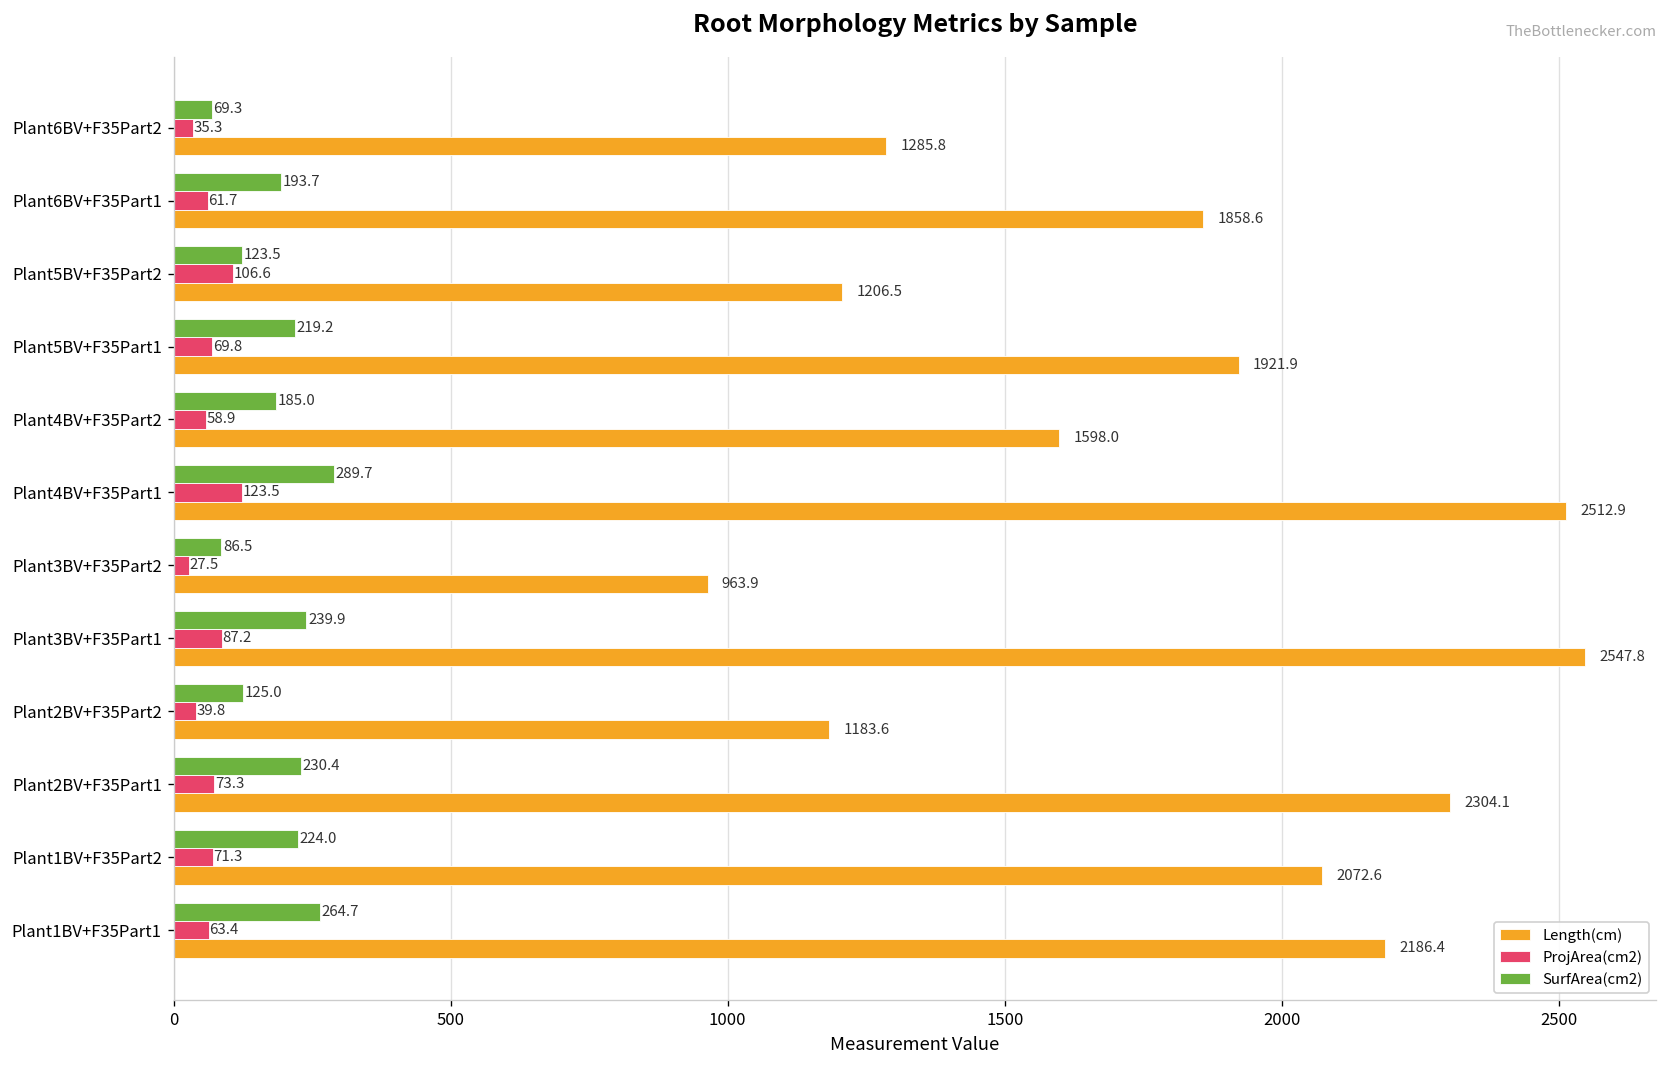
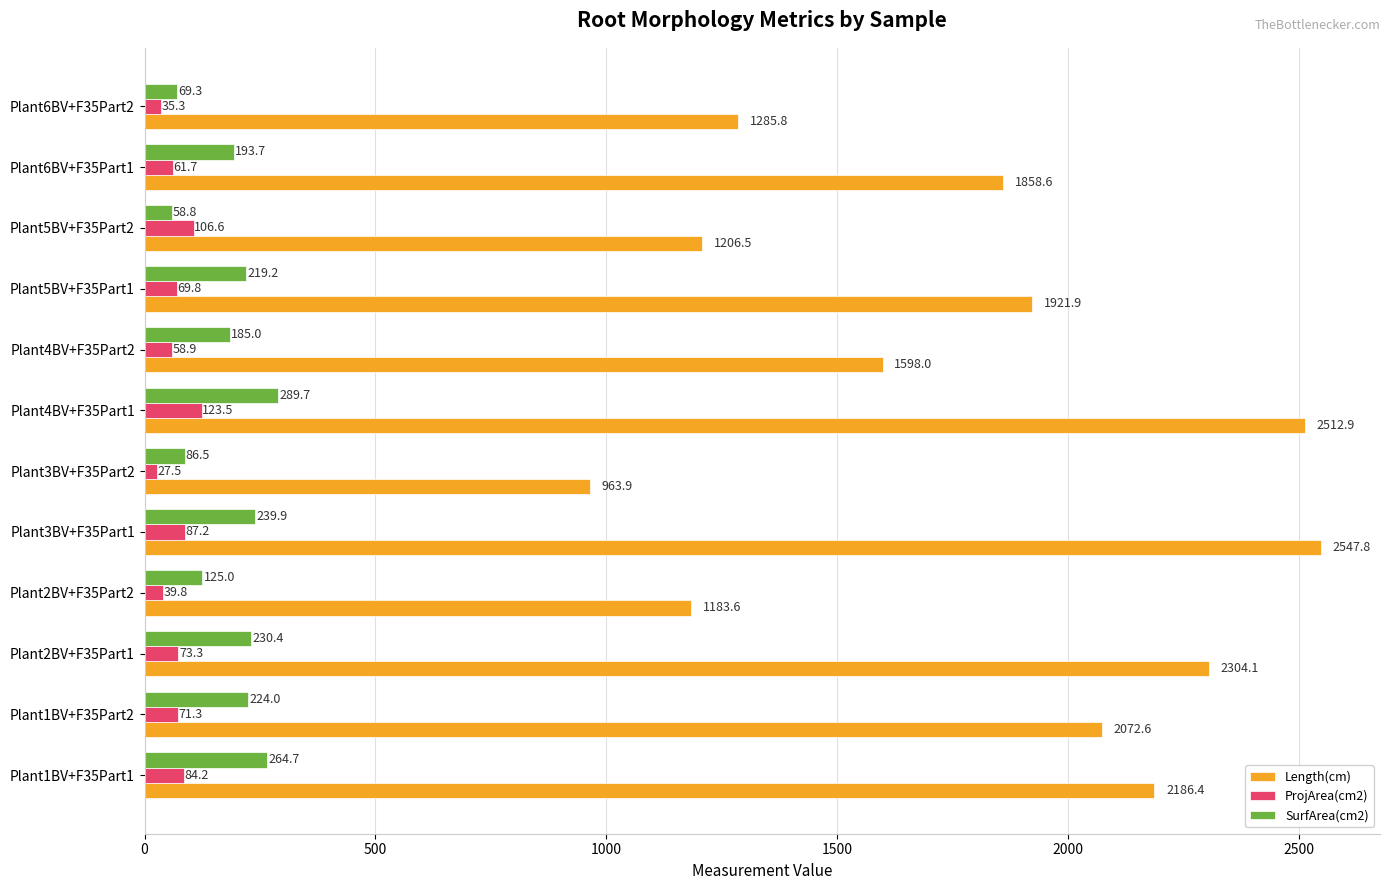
SurfArea(cm2), Plant5BV+F35Part2: 123.5 -> 58.8
ProjArea(cm2), Plant1BV+F35Part1: 63.4 -> 84.2
